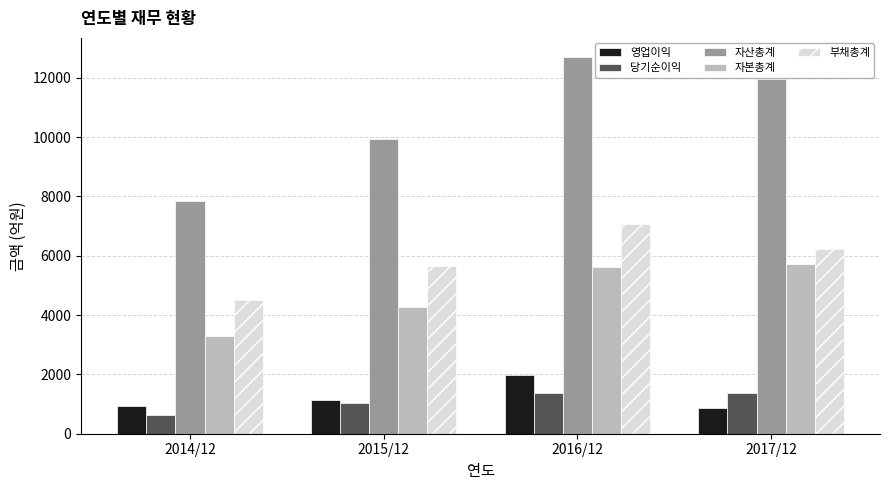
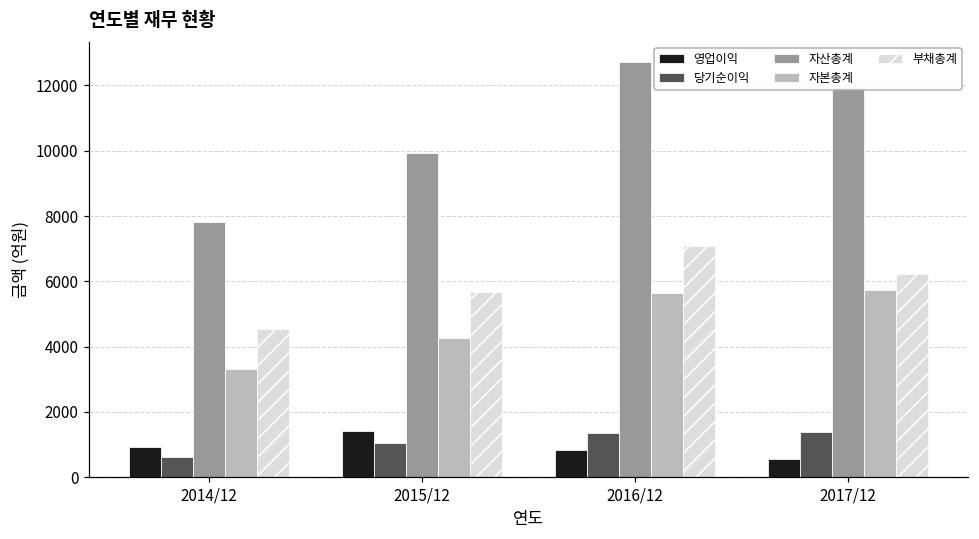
영업이익, 2015/12: 1100 -> 1400
영업이익, 2016/12: 2000 -> 800
영업이익, 2017/12: 900 -> 600
